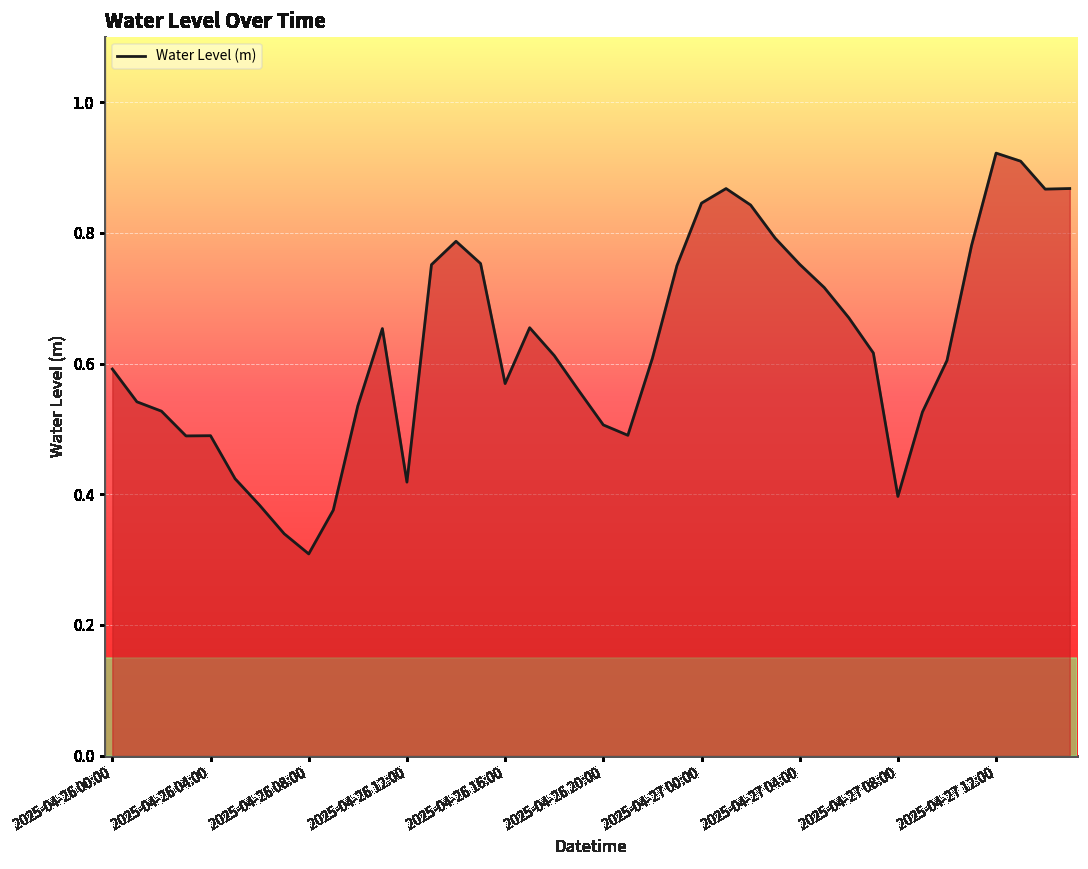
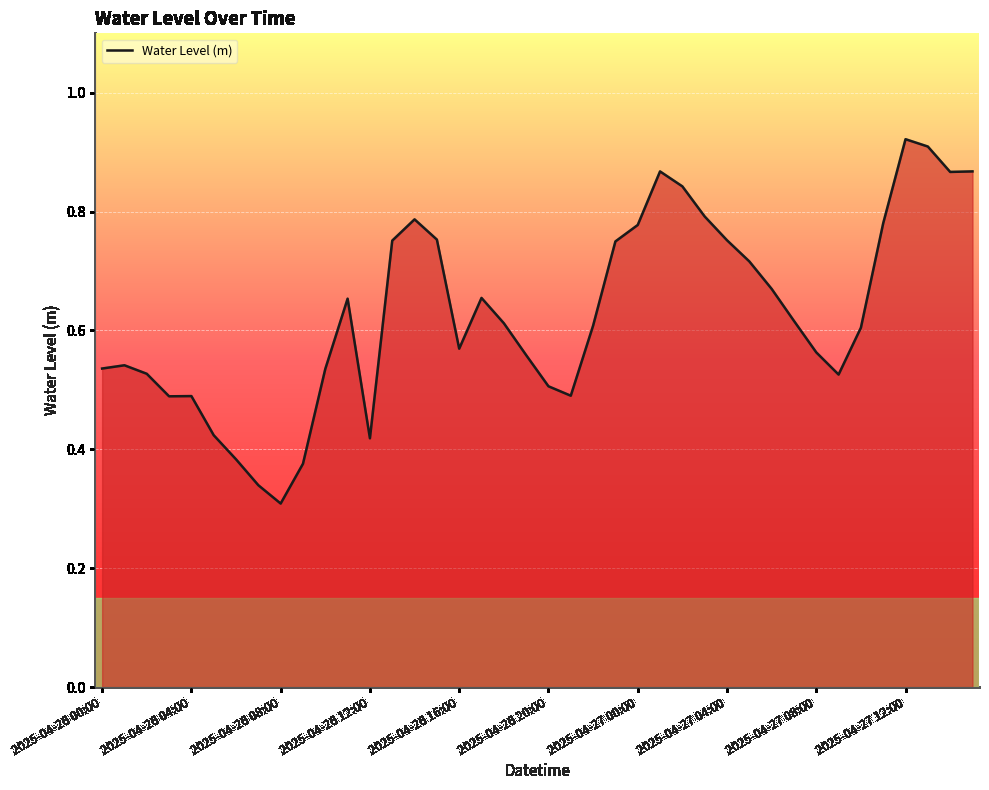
2025-04-26 00:00: 0.59 -> 0.54
2025-04-27 00:00: 0.85 -> 0.78
2025-04-27 08:00: 0.40 -> 0.56
